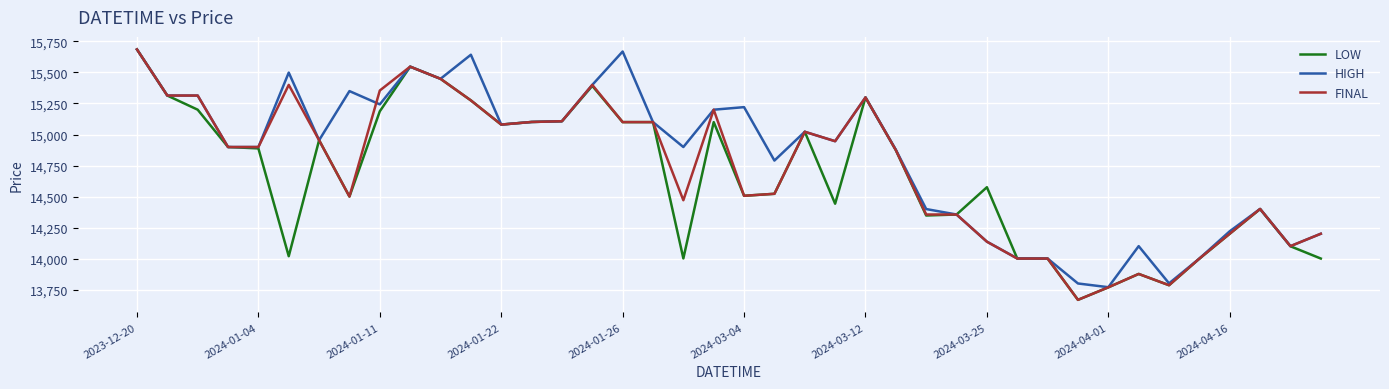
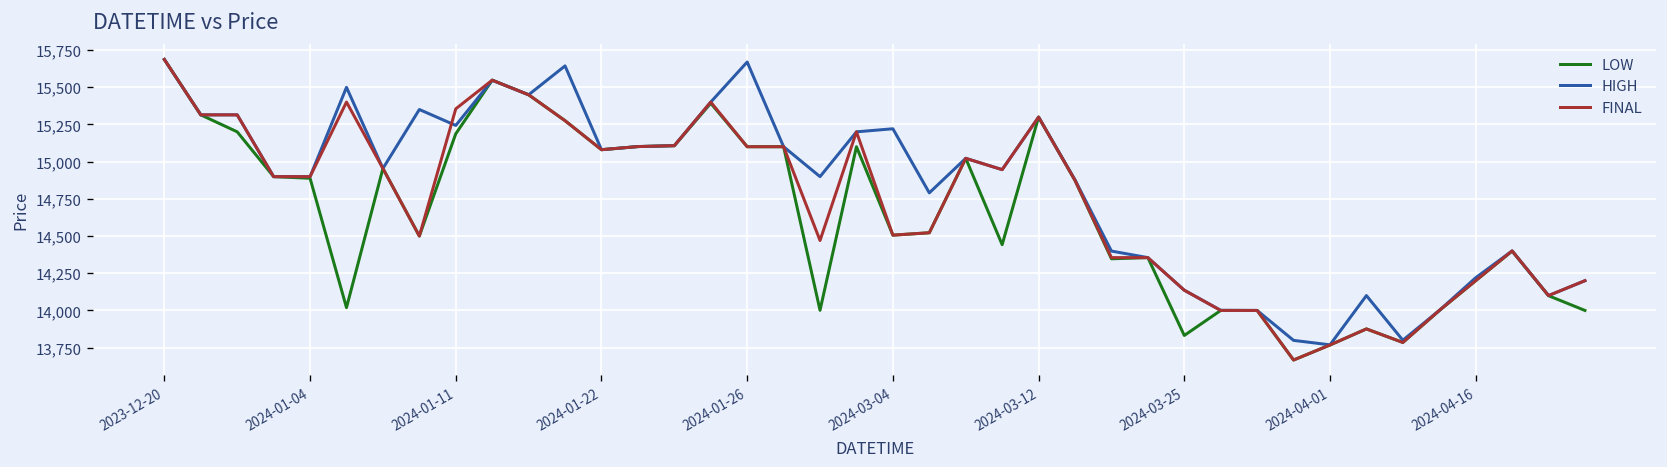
LOW, 2024-03-25: 14,580 -> 13,830
